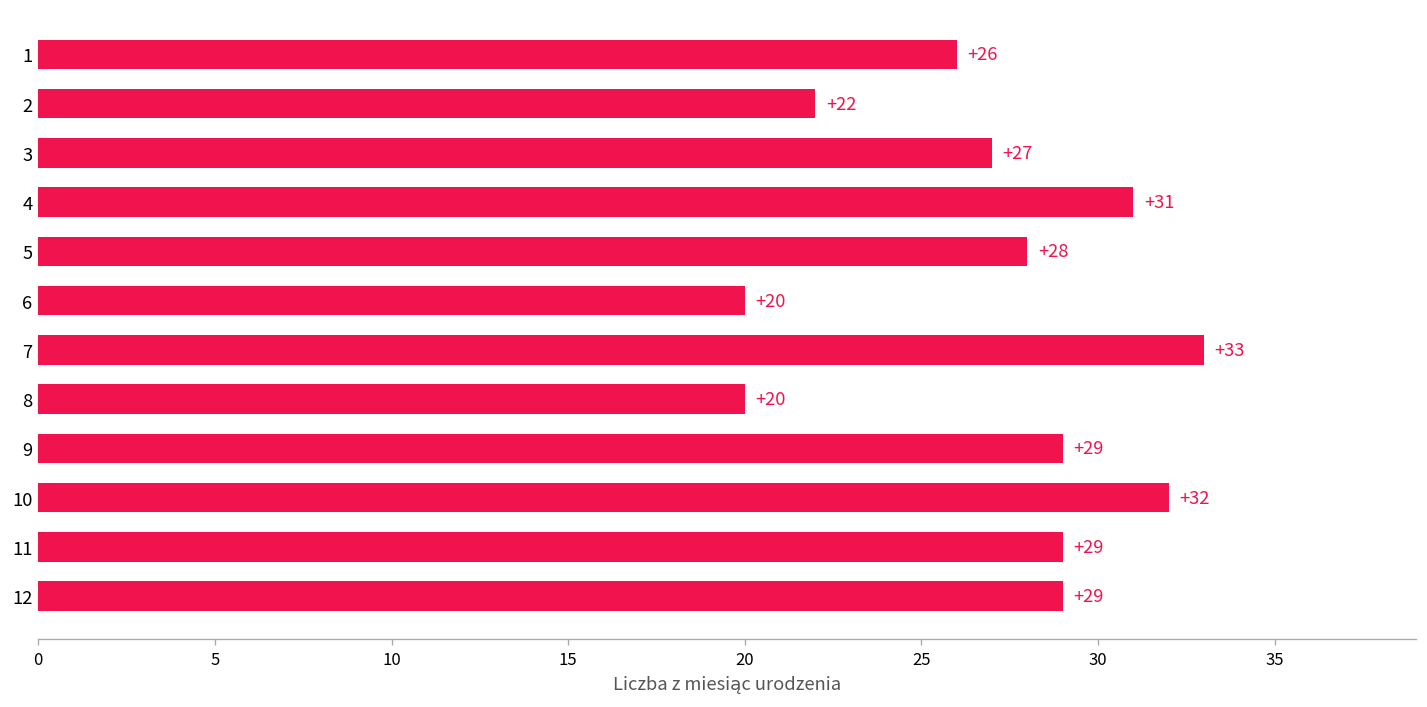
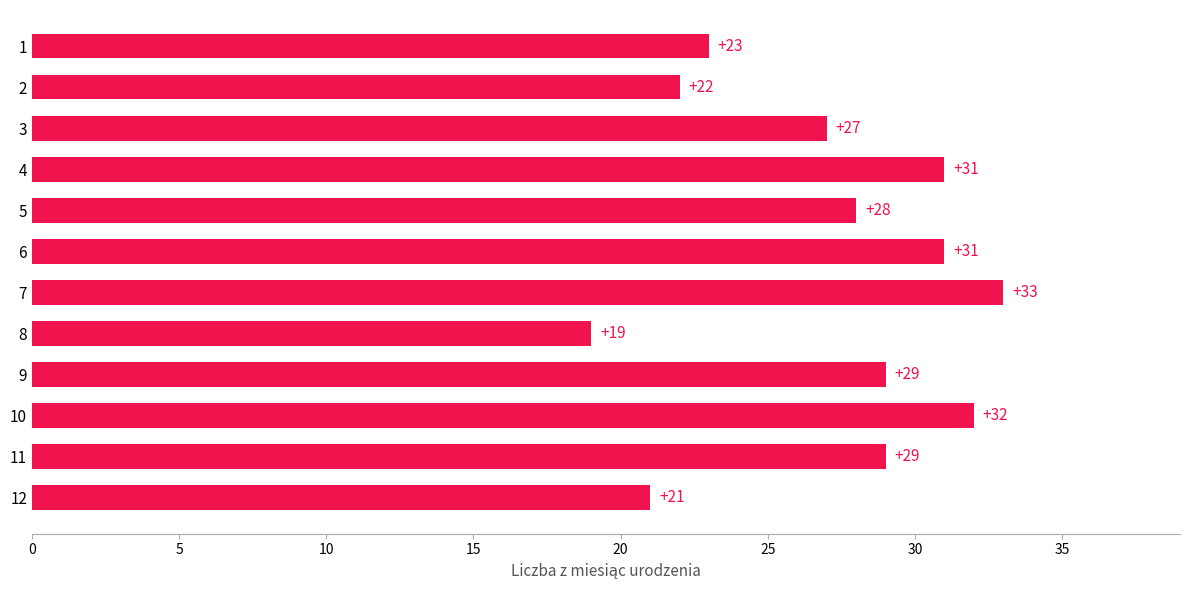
1: +26 -> +23
6: +20 -> +31
8: +20 -> +19
12: +29 -> +21
